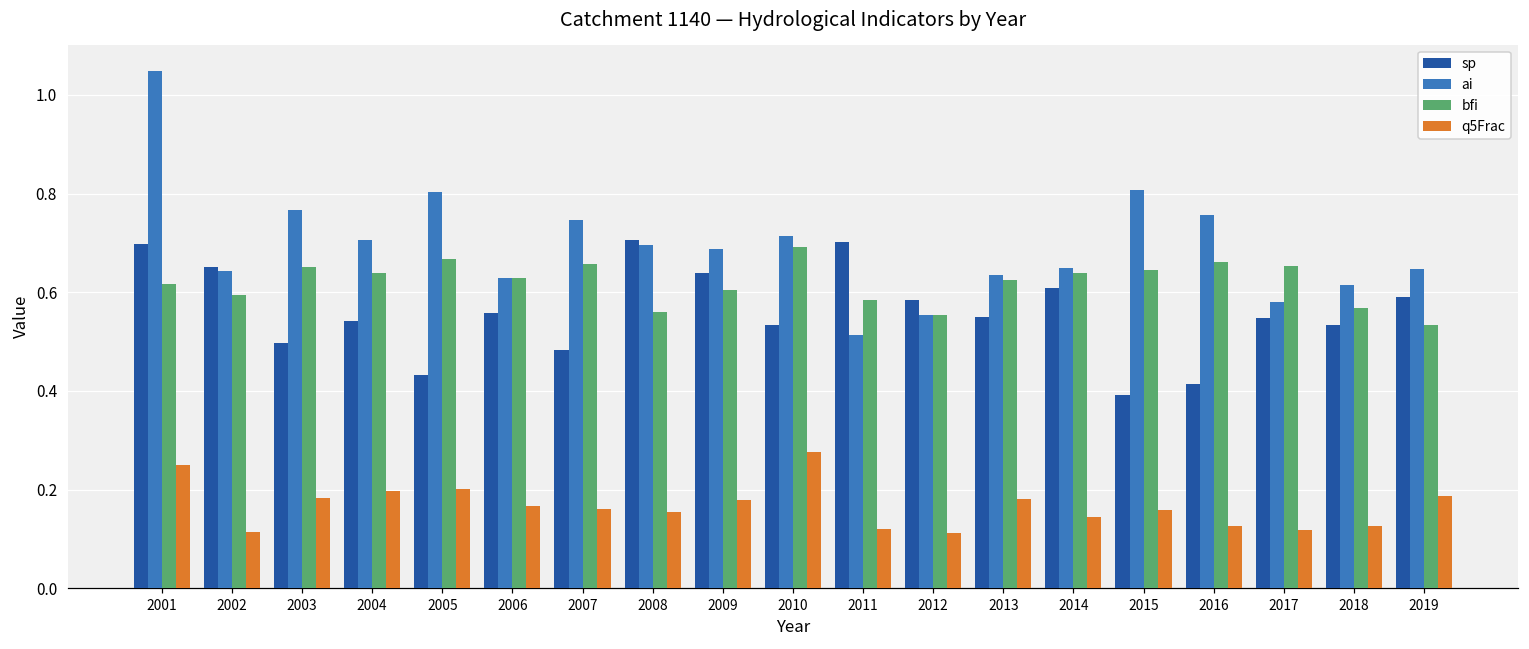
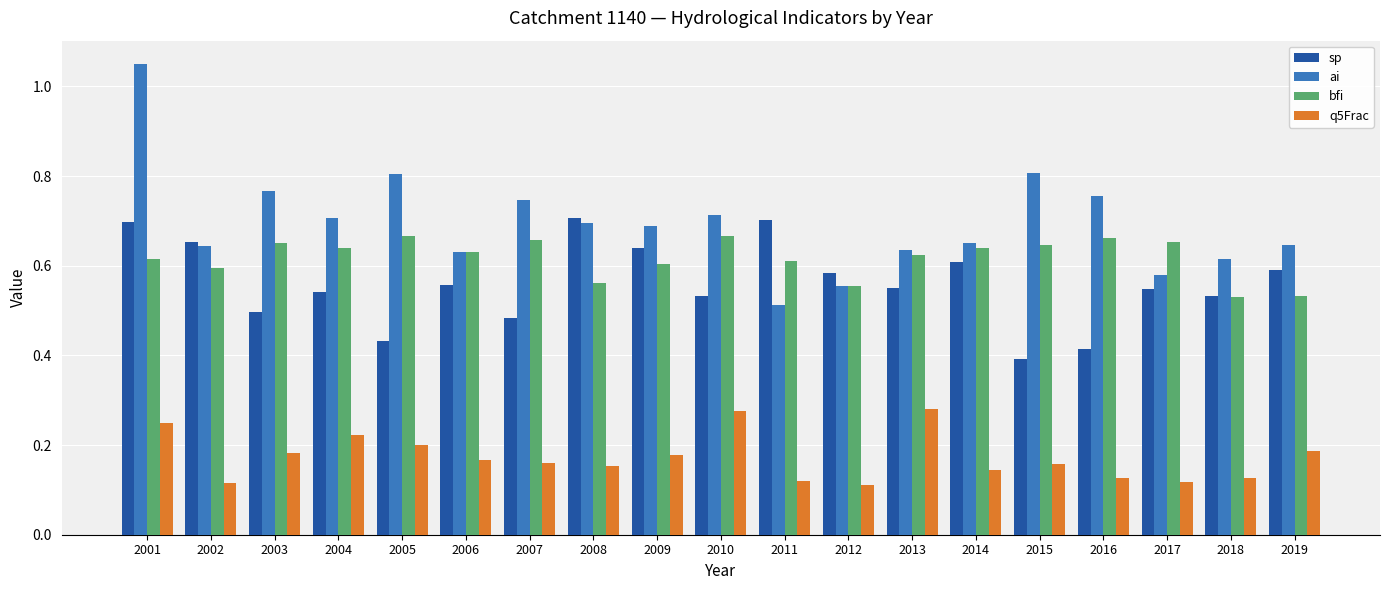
q5Frac, 2004: 0.20 -> 0.22
bfi, 2010: 0.69 -> 0.67
bfi, 2011: 0.58 -> 0.61
q5Frac, 2013: 0.18 -> 0.28
bfi, 2018: 0.57 -> 0.53
